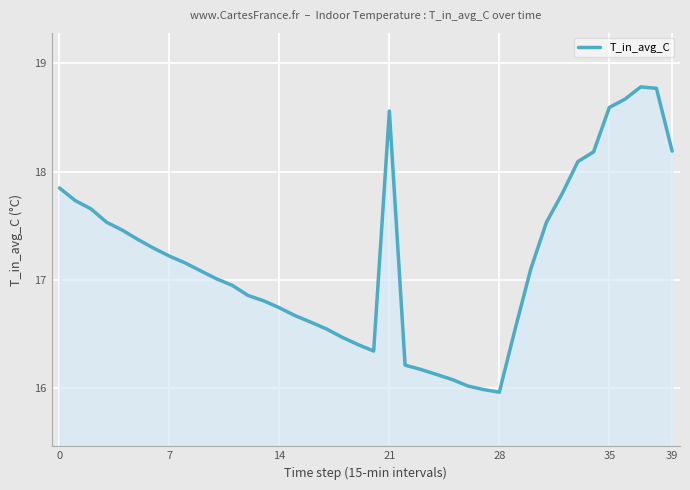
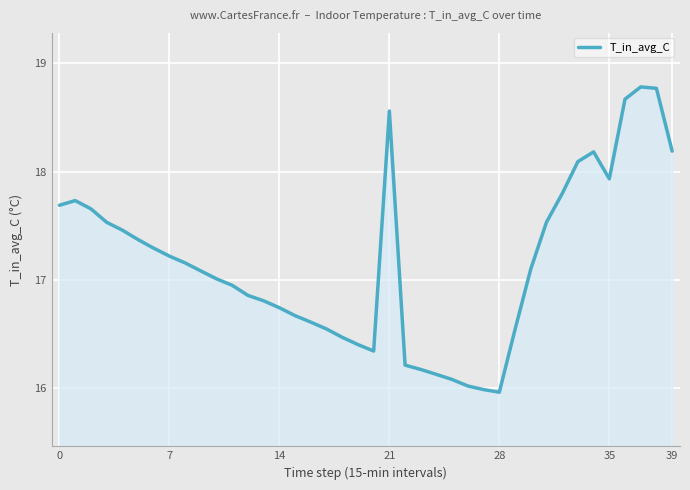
0: 17.85 -> 17.69
35: 18.59 -> 17.93
